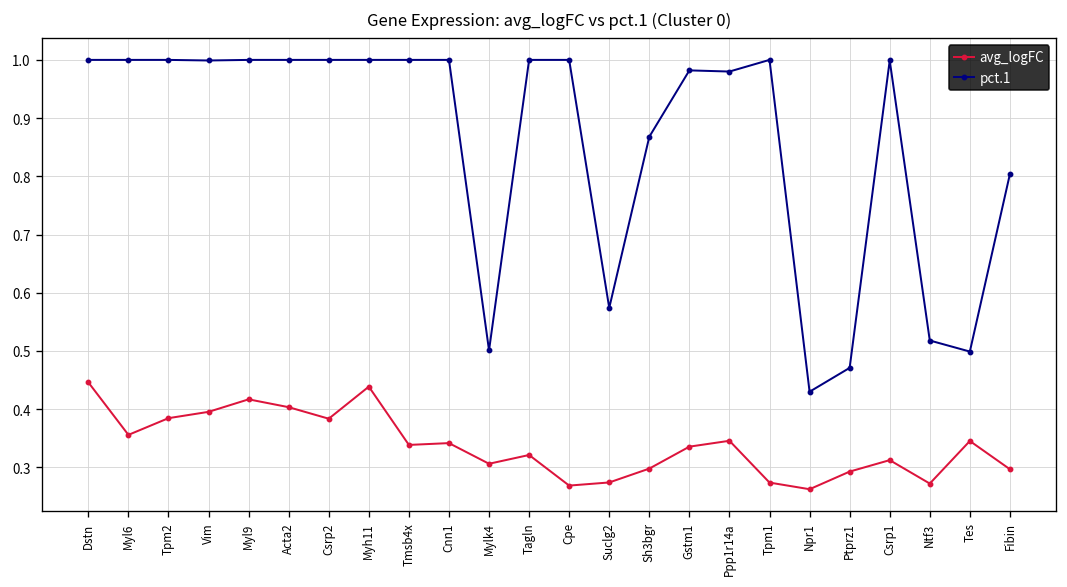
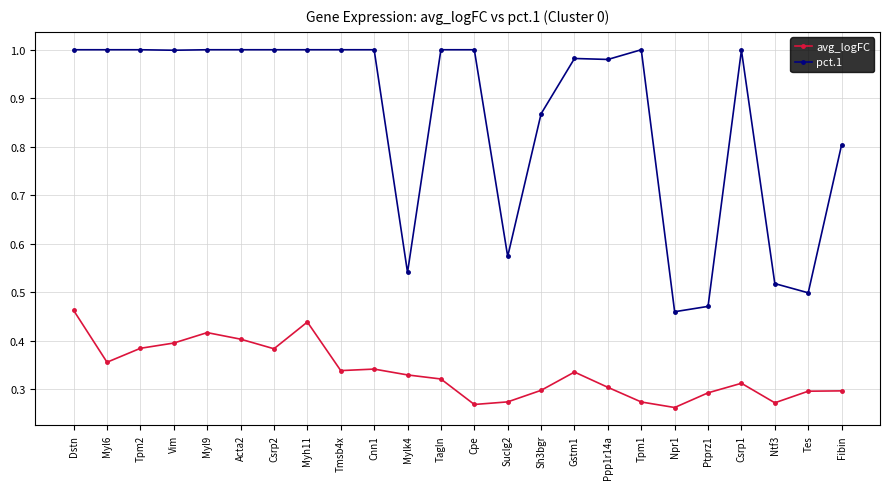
avg_logFC, Dstn: 0.45 -> 0.46
avg_logFC, Mylk4: 0.31 -> 0.33
pct.1, Mylk4: 0.50 -> 0.54
avg_logFC, Ppp1r14a: 0.35 -> 0.30
pct.1, Npr1: 0.43 -> 0.46
avg_logFC, Tes: 0.35 -> 0.30
